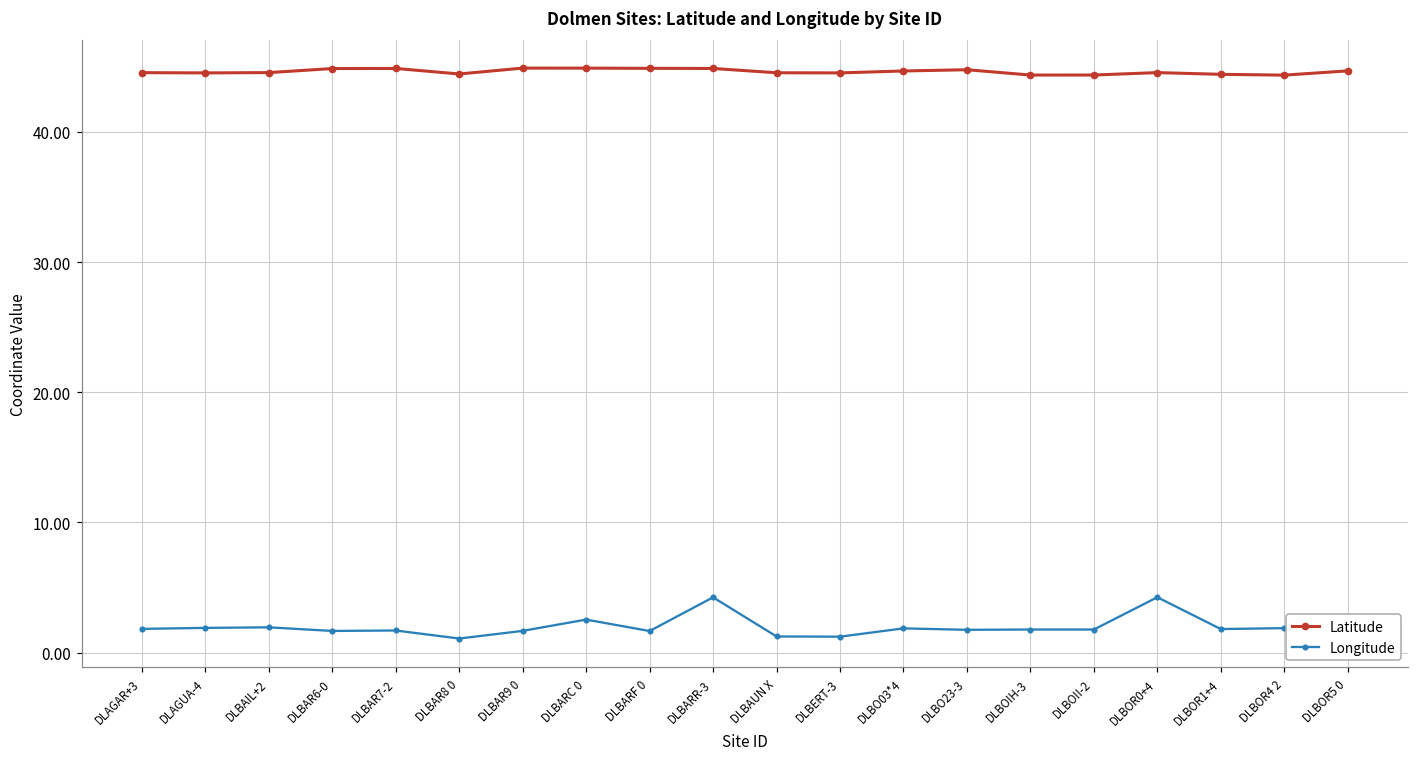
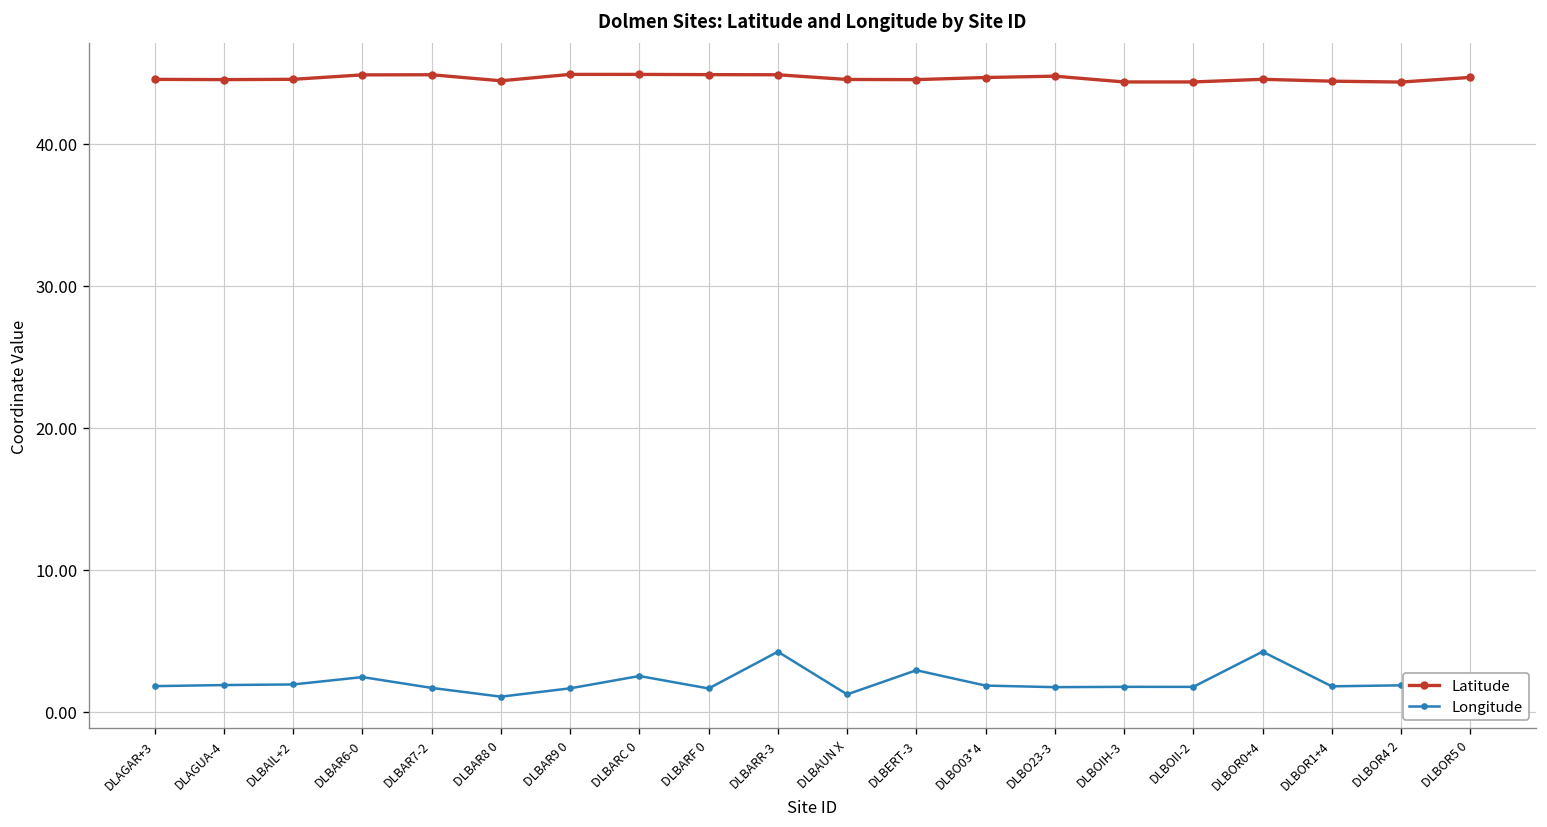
Longitude, DLBAR6-0: 1.7 -> 2.5
Longitude, DLBERT-3: 1.2 -> 2.9
